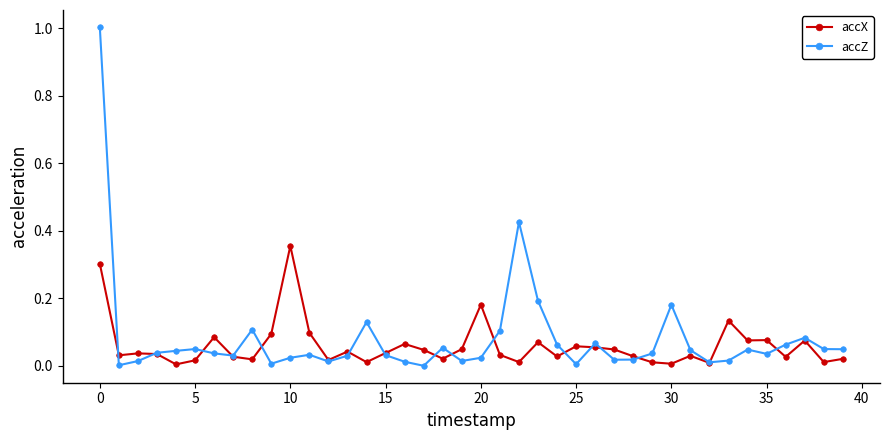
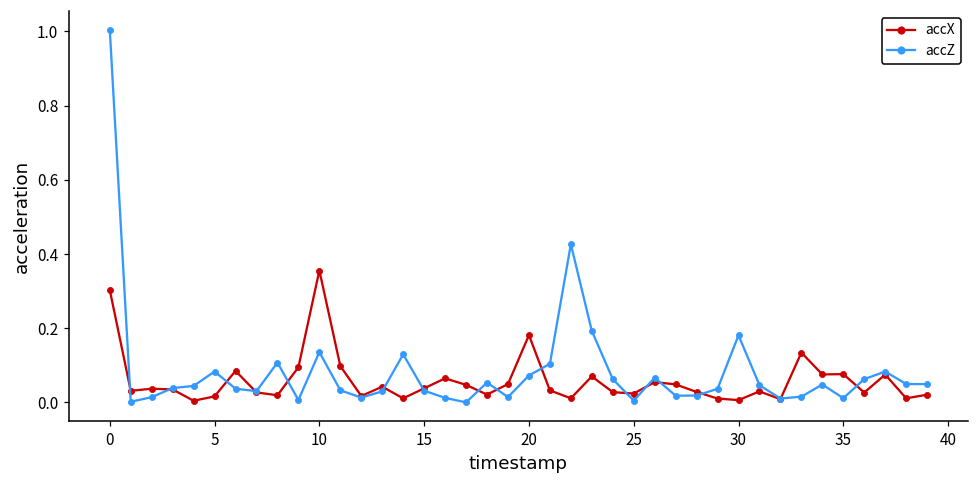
accZ, 5: 0.05 -> 0.08
accZ, 10: 0.02 -> 0.14
accZ, 20: 0.02 -> 0.07
accX, 25: 0.06 -> 0.02
accZ, 35: 0.04 -> 0.01
